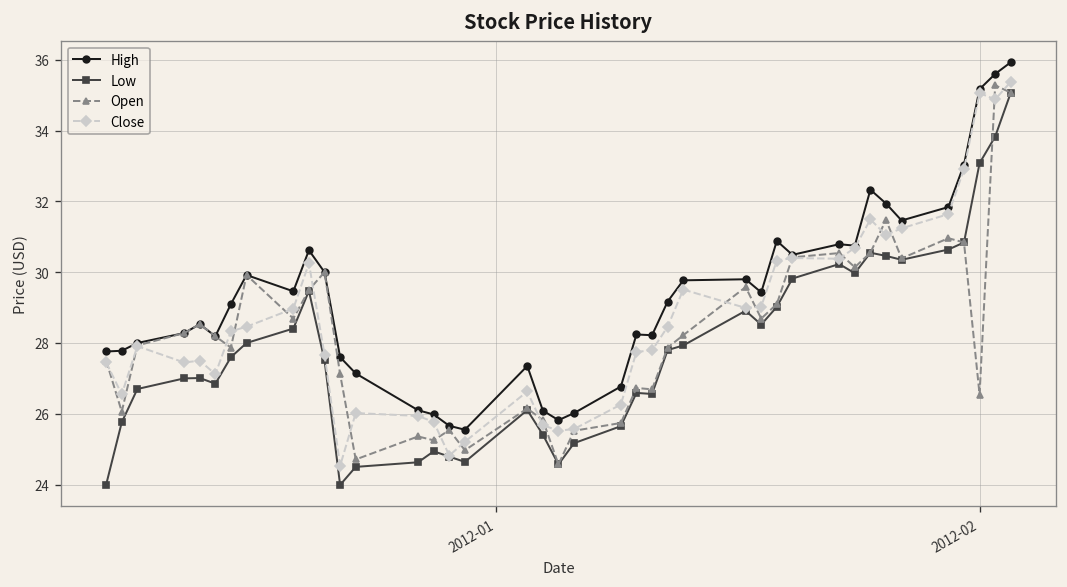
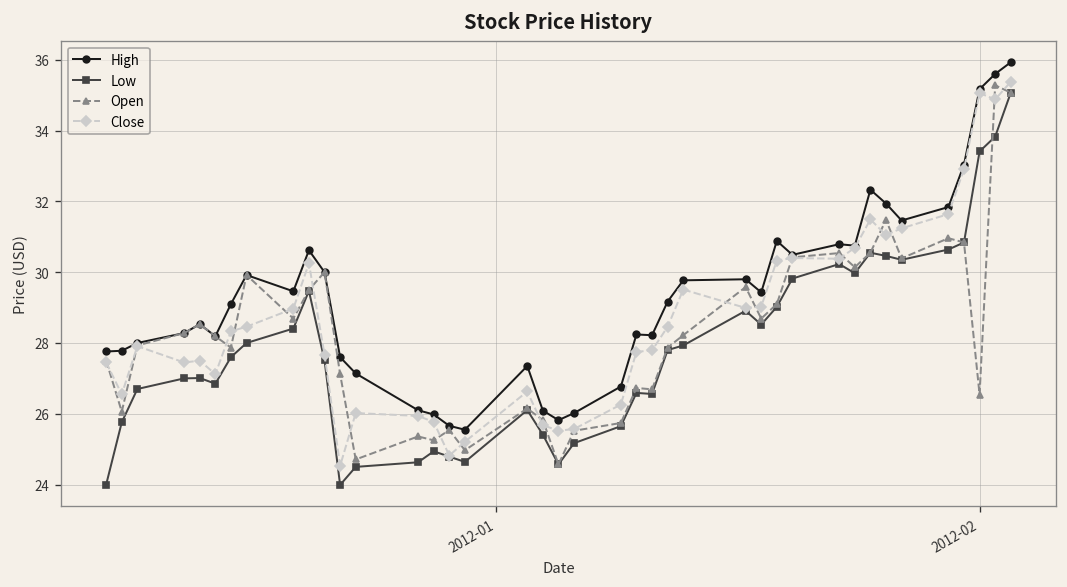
Low, 2012-02: 33.1 -> 33.4
